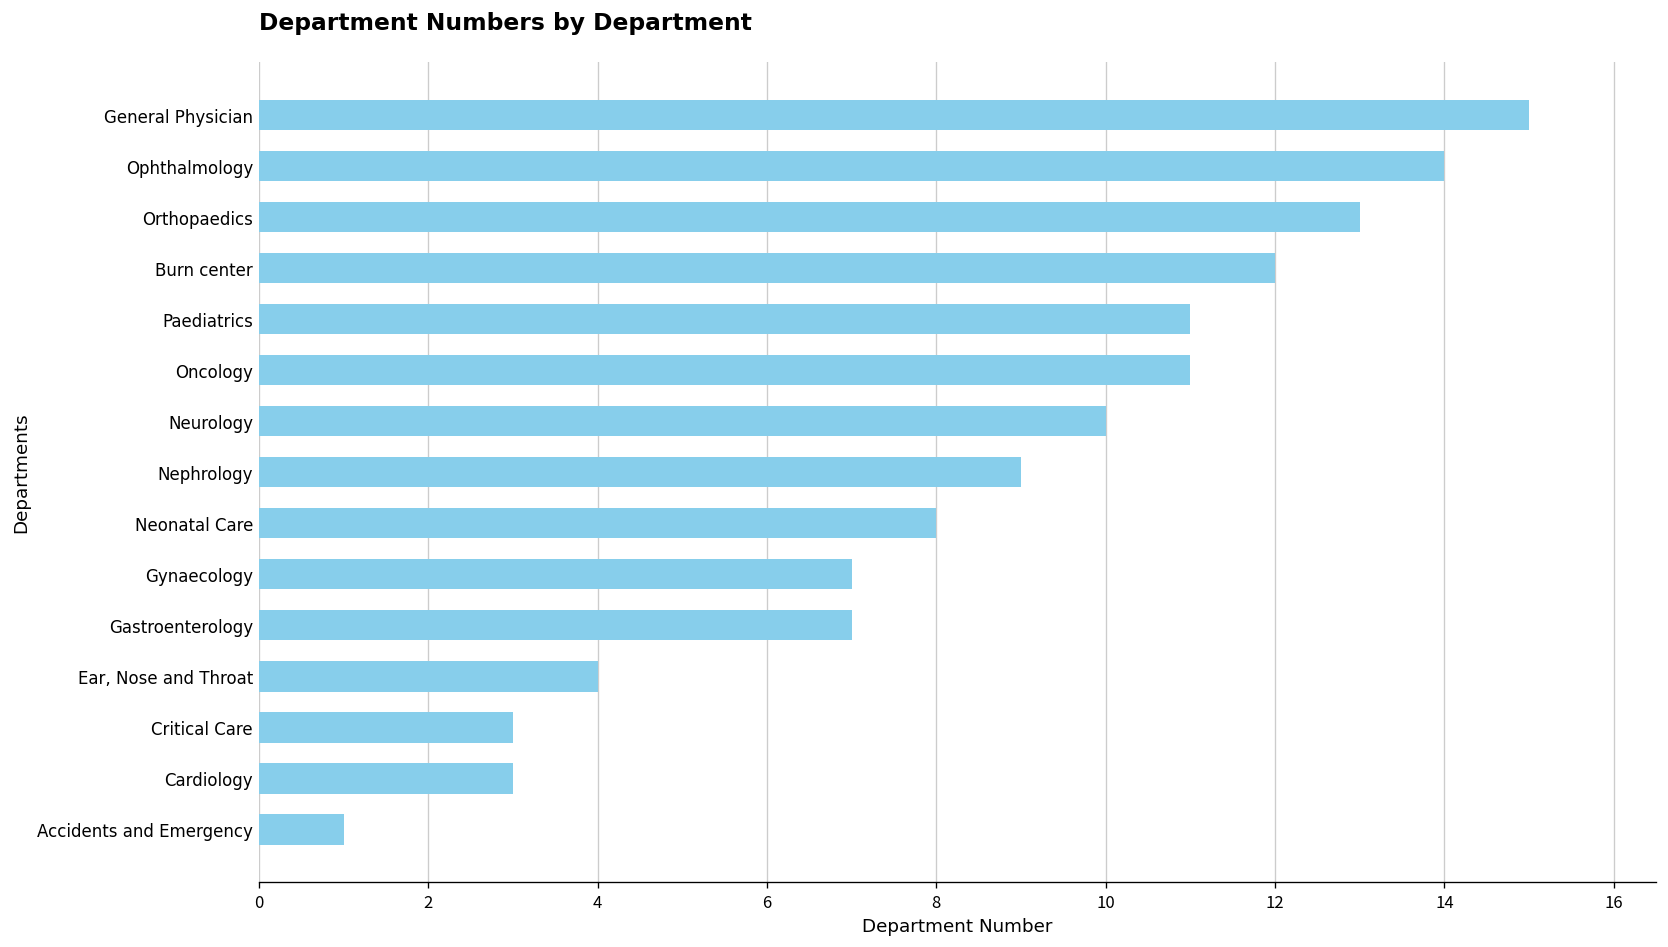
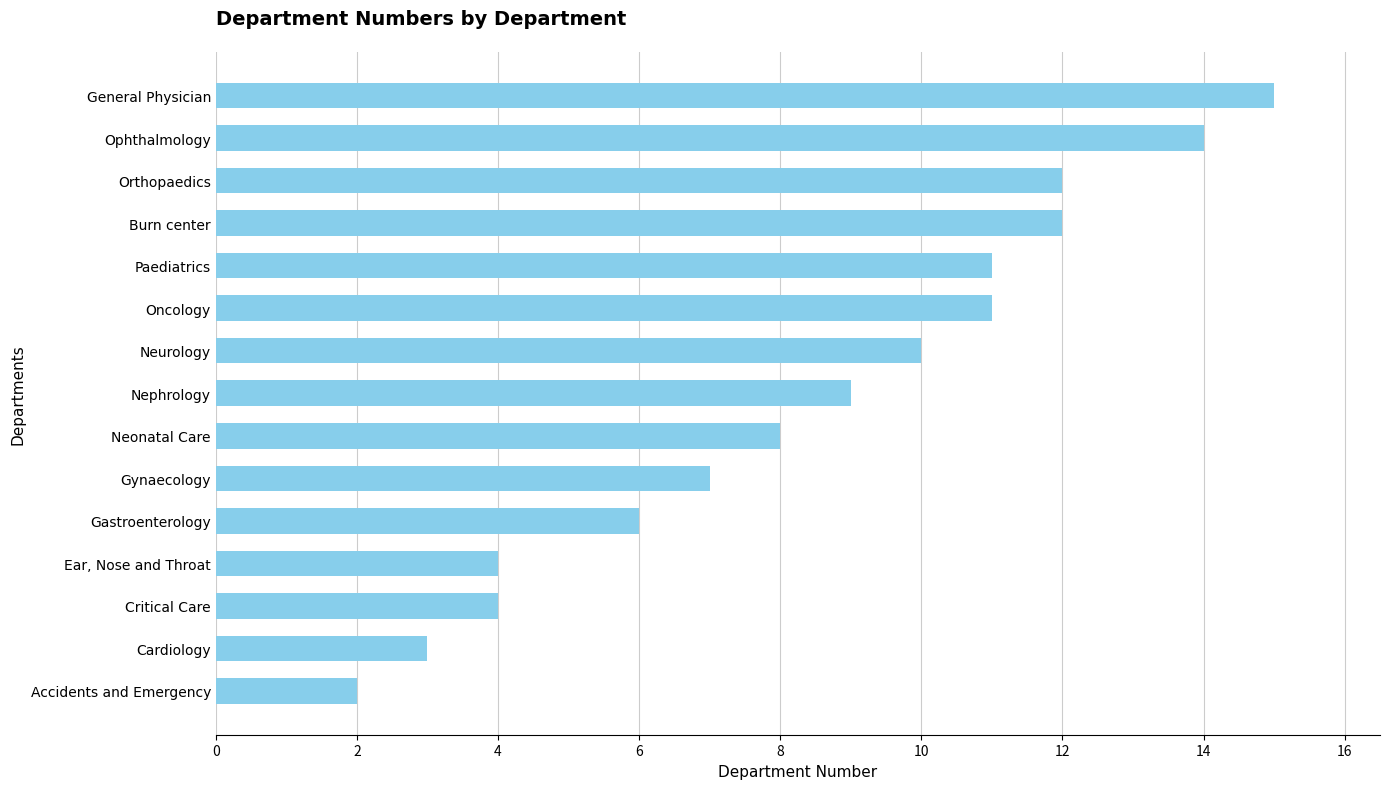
Orthopaedics: 13 -> 12
Gastroenterology: 7 -> 6
Critical Care: 3 -> 4
Accidents and Emergency: 1 -> 2
